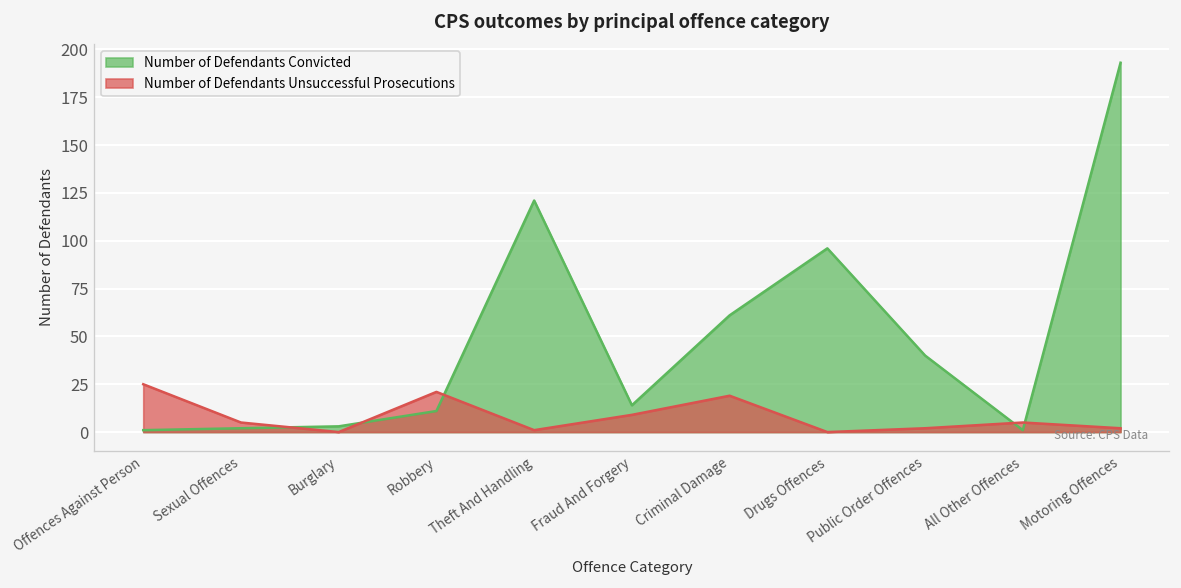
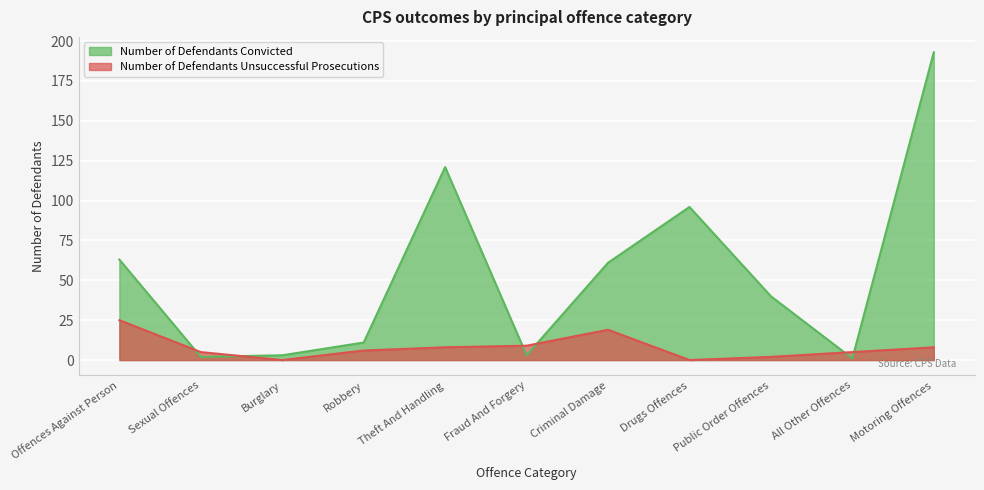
Number of Defendants Convicted, Offences Against Person: 1 -> 63
Number of Defendants Unsuccessful Prosecutions, Robbery: 21 -> 6
Number of Defendants Unsuccessful Prosecutions, Theft And Handling: 1 -> 8
Number of Defendants Convicted, Fraud And Forgery: 14 -> 3
Number of Defendants Unsuccessful Prosecutions, Motoring Offences: 2 -> 8
